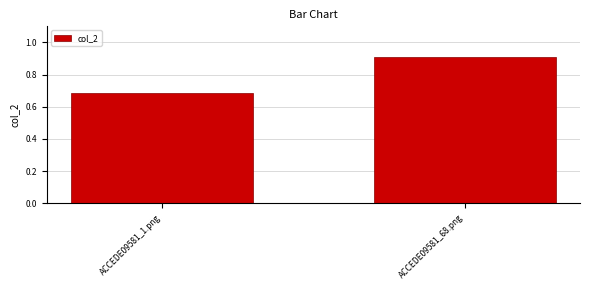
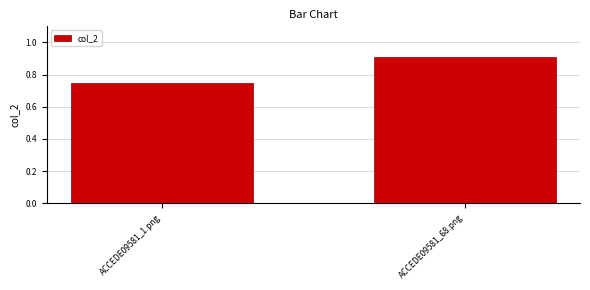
ACCEDE09581_1.png: 0.69 -> 0.75
